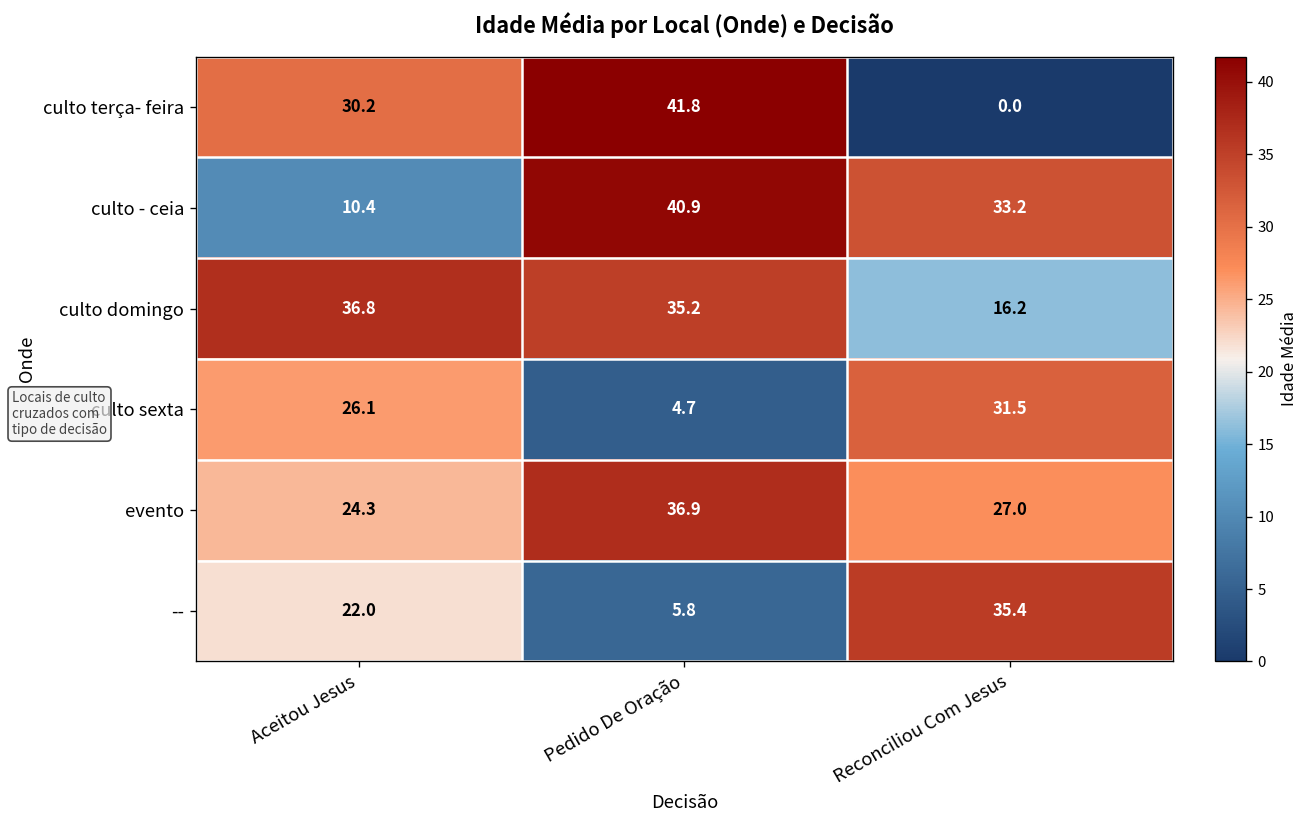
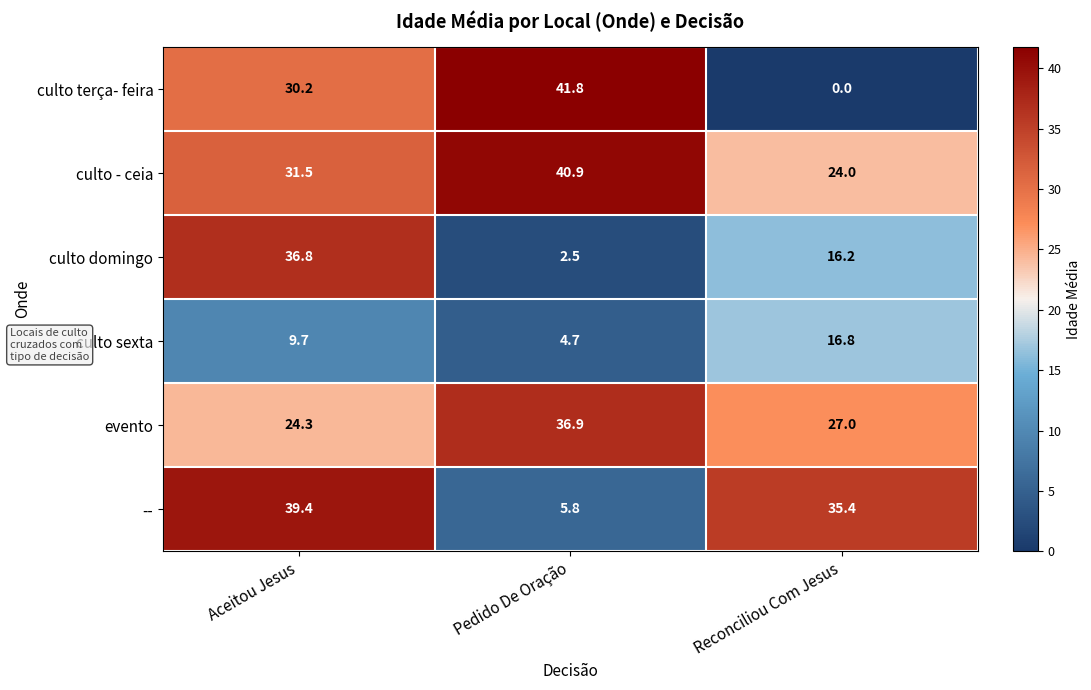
culto - ceia, Aceitou Jesus: 10.4 -> 31.5
culto - ceia, Reconciliou Com Jesus: 33.2 -> 24.0
culto domingo, Pedido De Oração: 35.2 -> 2.5
culto sexta, Aceitou Jesus: 26.1 -> 9.7
culto sexta, Reconciliou Com Jesus: 31.5 -> 16.8
--, Aceitou Jesus: 22.0 -> 39.4
